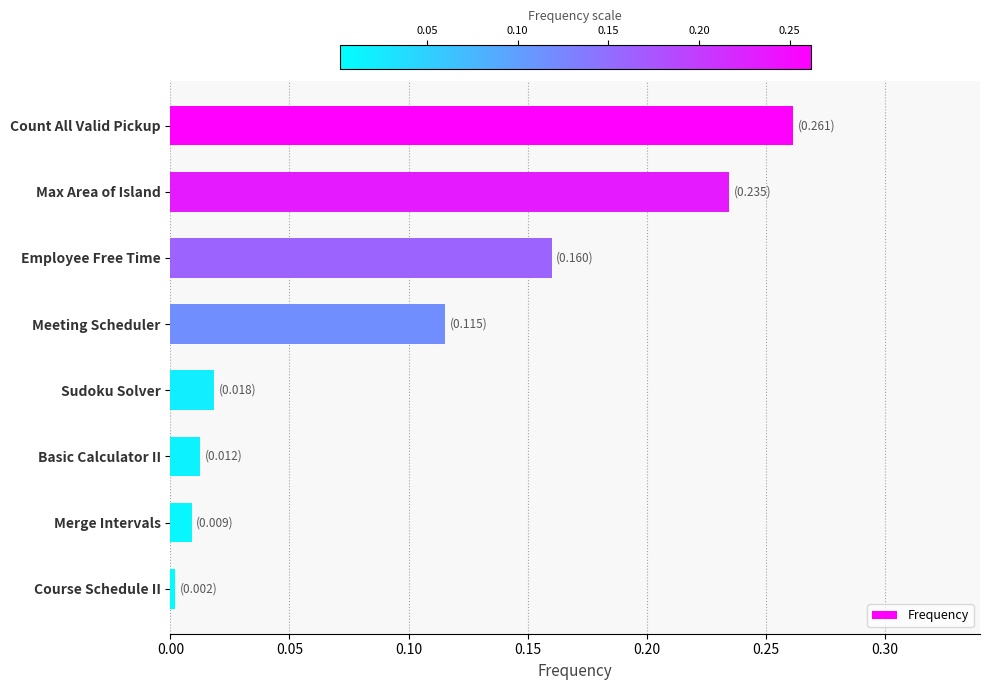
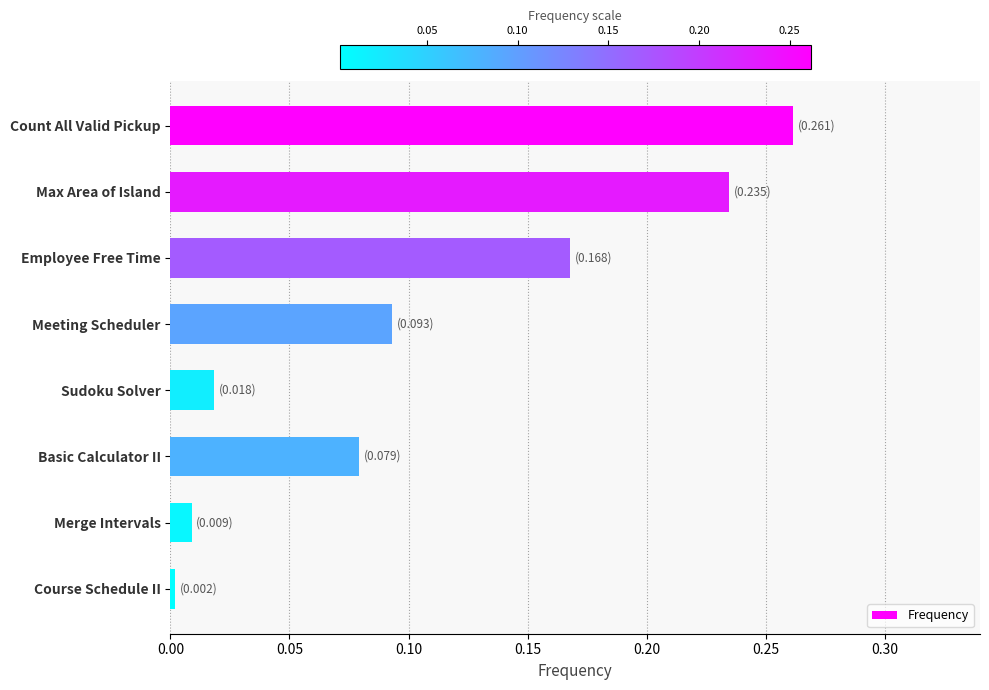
Employee Free Time: (0.160) -> (0.168)
Meeting Scheduler: (0.115) -> (0.093)
Basic Calculator II: (0.012) -> (0.079)
